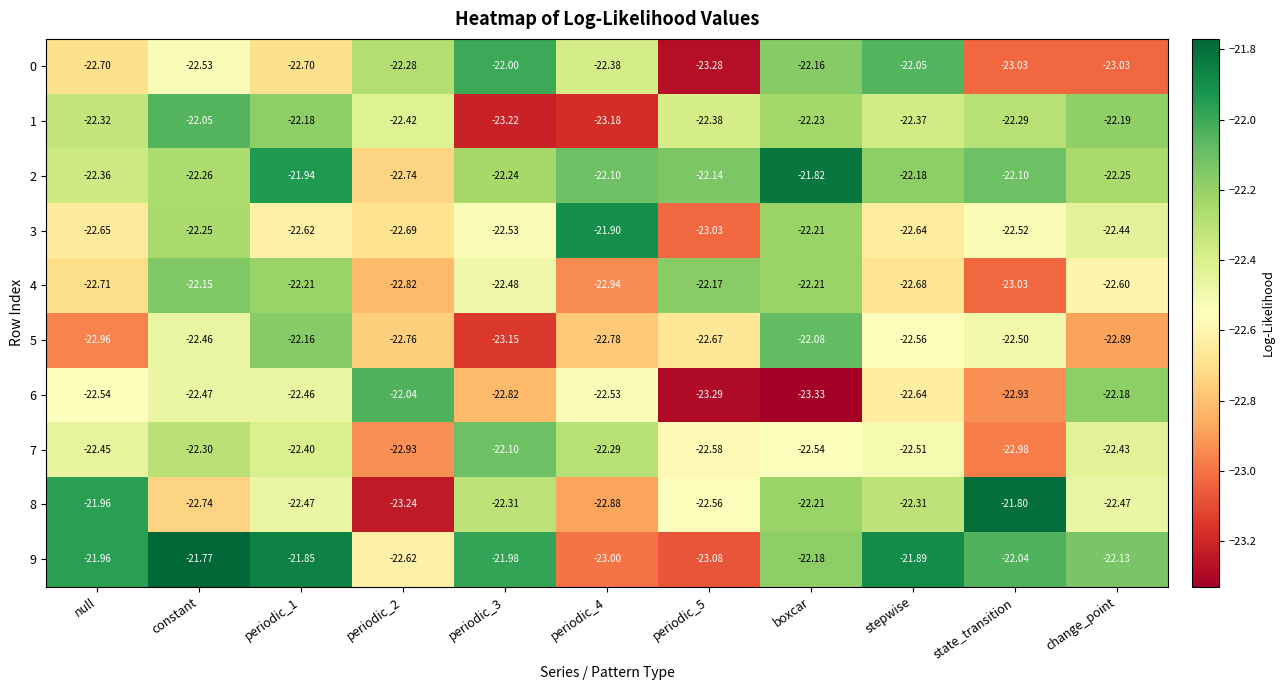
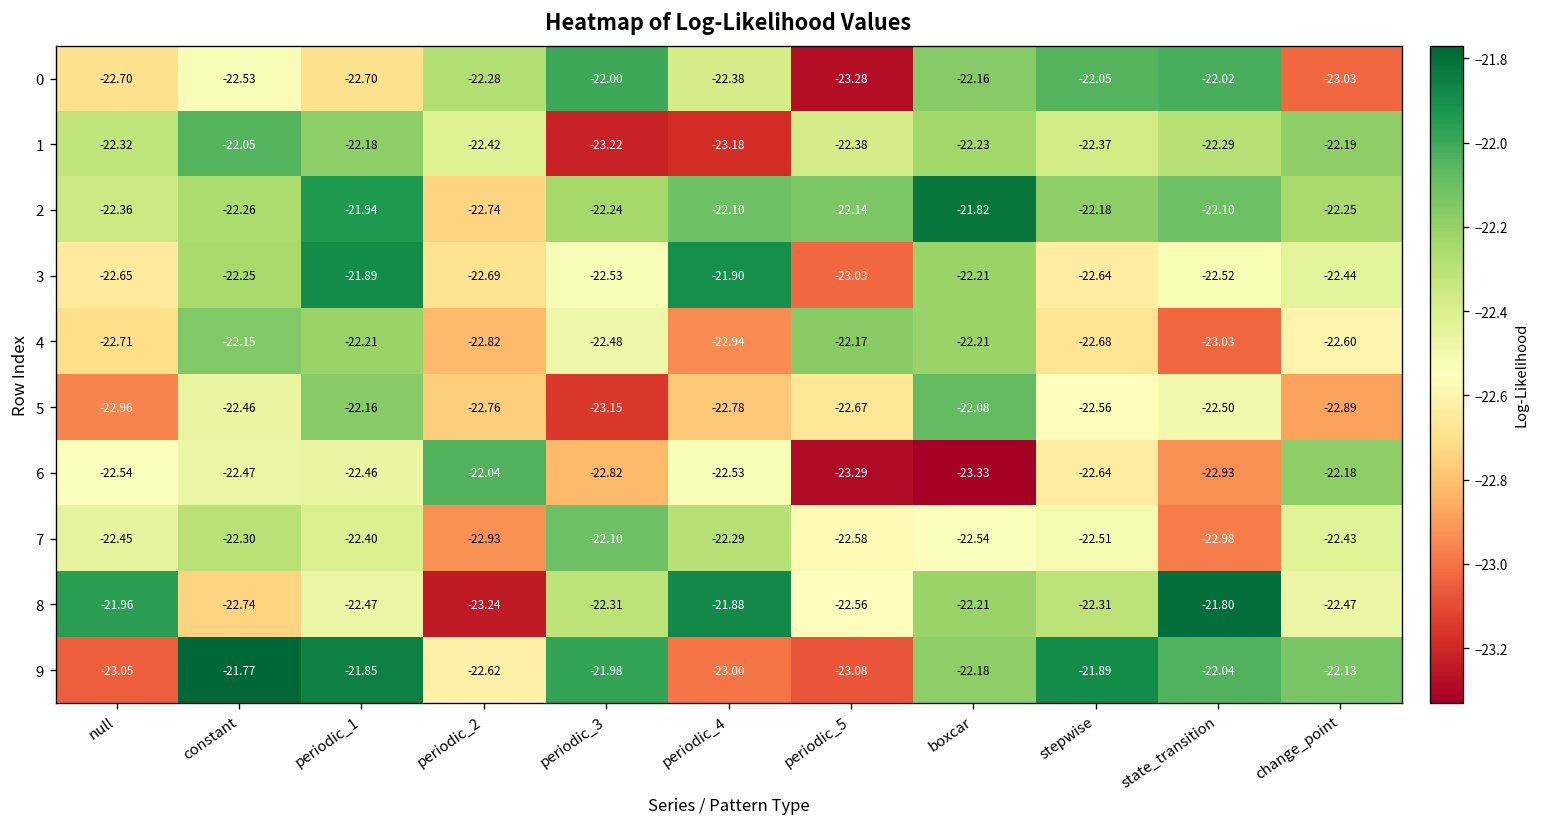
0, state_transition: -23.03 -> -22.02
3, periodic_1: -22.62 -> -21.89
8, periodic_4: -22.88 -> -21.88
9, null: -21.96 -> -23.05
